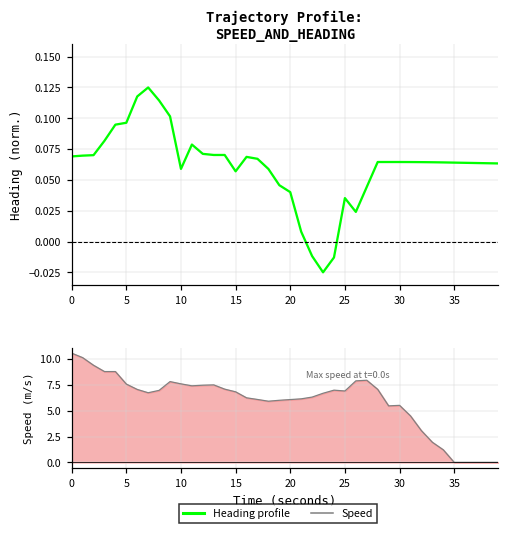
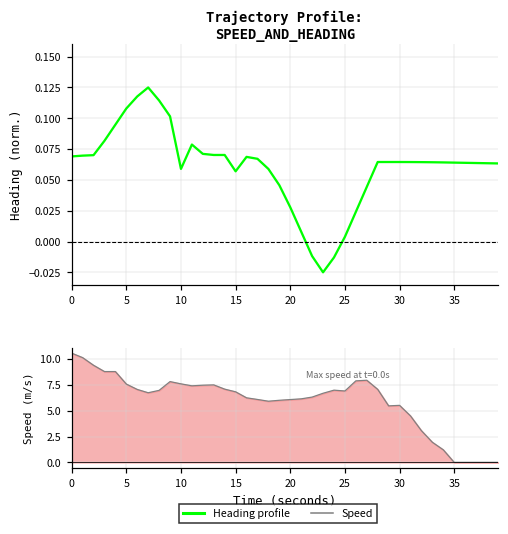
Trajectory Profile: SPEED_AND_HEADING, 5: 0.096 -> 0.108
Trajectory Profile: SPEED_AND_HEADING, 20: 0.040 -> 0.028
Trajectory Profile: SPEED_AND_HEADING, 25: 0.035 -> 0.004
